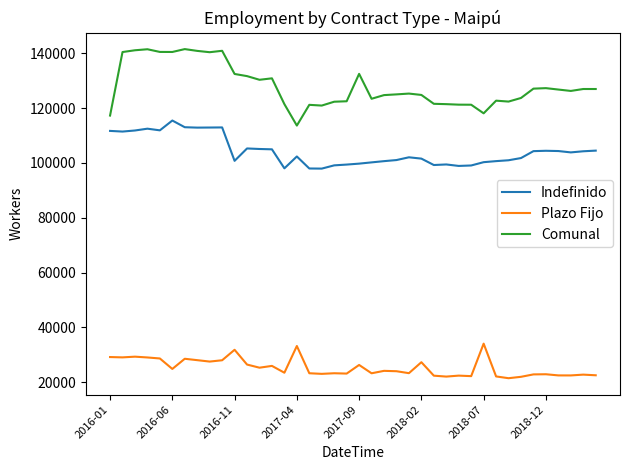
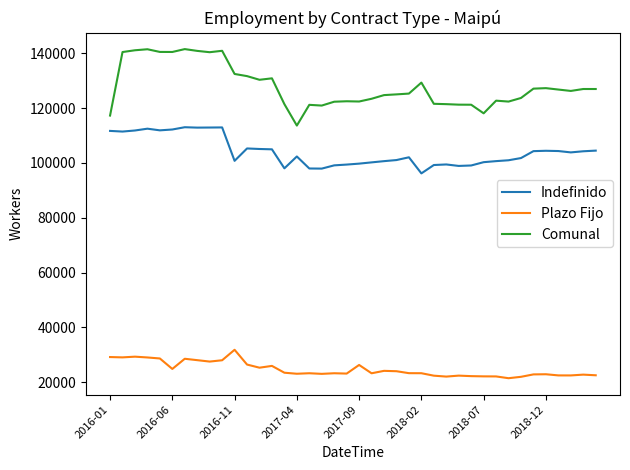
Indefinido, 2016-06: 115000 -> 112000
Plazo Fijo, 2017-04: 33000 -> 23000
Comunal, 2017-09: 133000 -> 122000
Indefinido, 2018-02: 102000 -> 96000
Plazo Fijo, 2018-02: 27000 -> 23000
Comunal, 2018-02: 125000 -> 129000
Plazo Fijo, 2018-07: 34000 -> 22000
